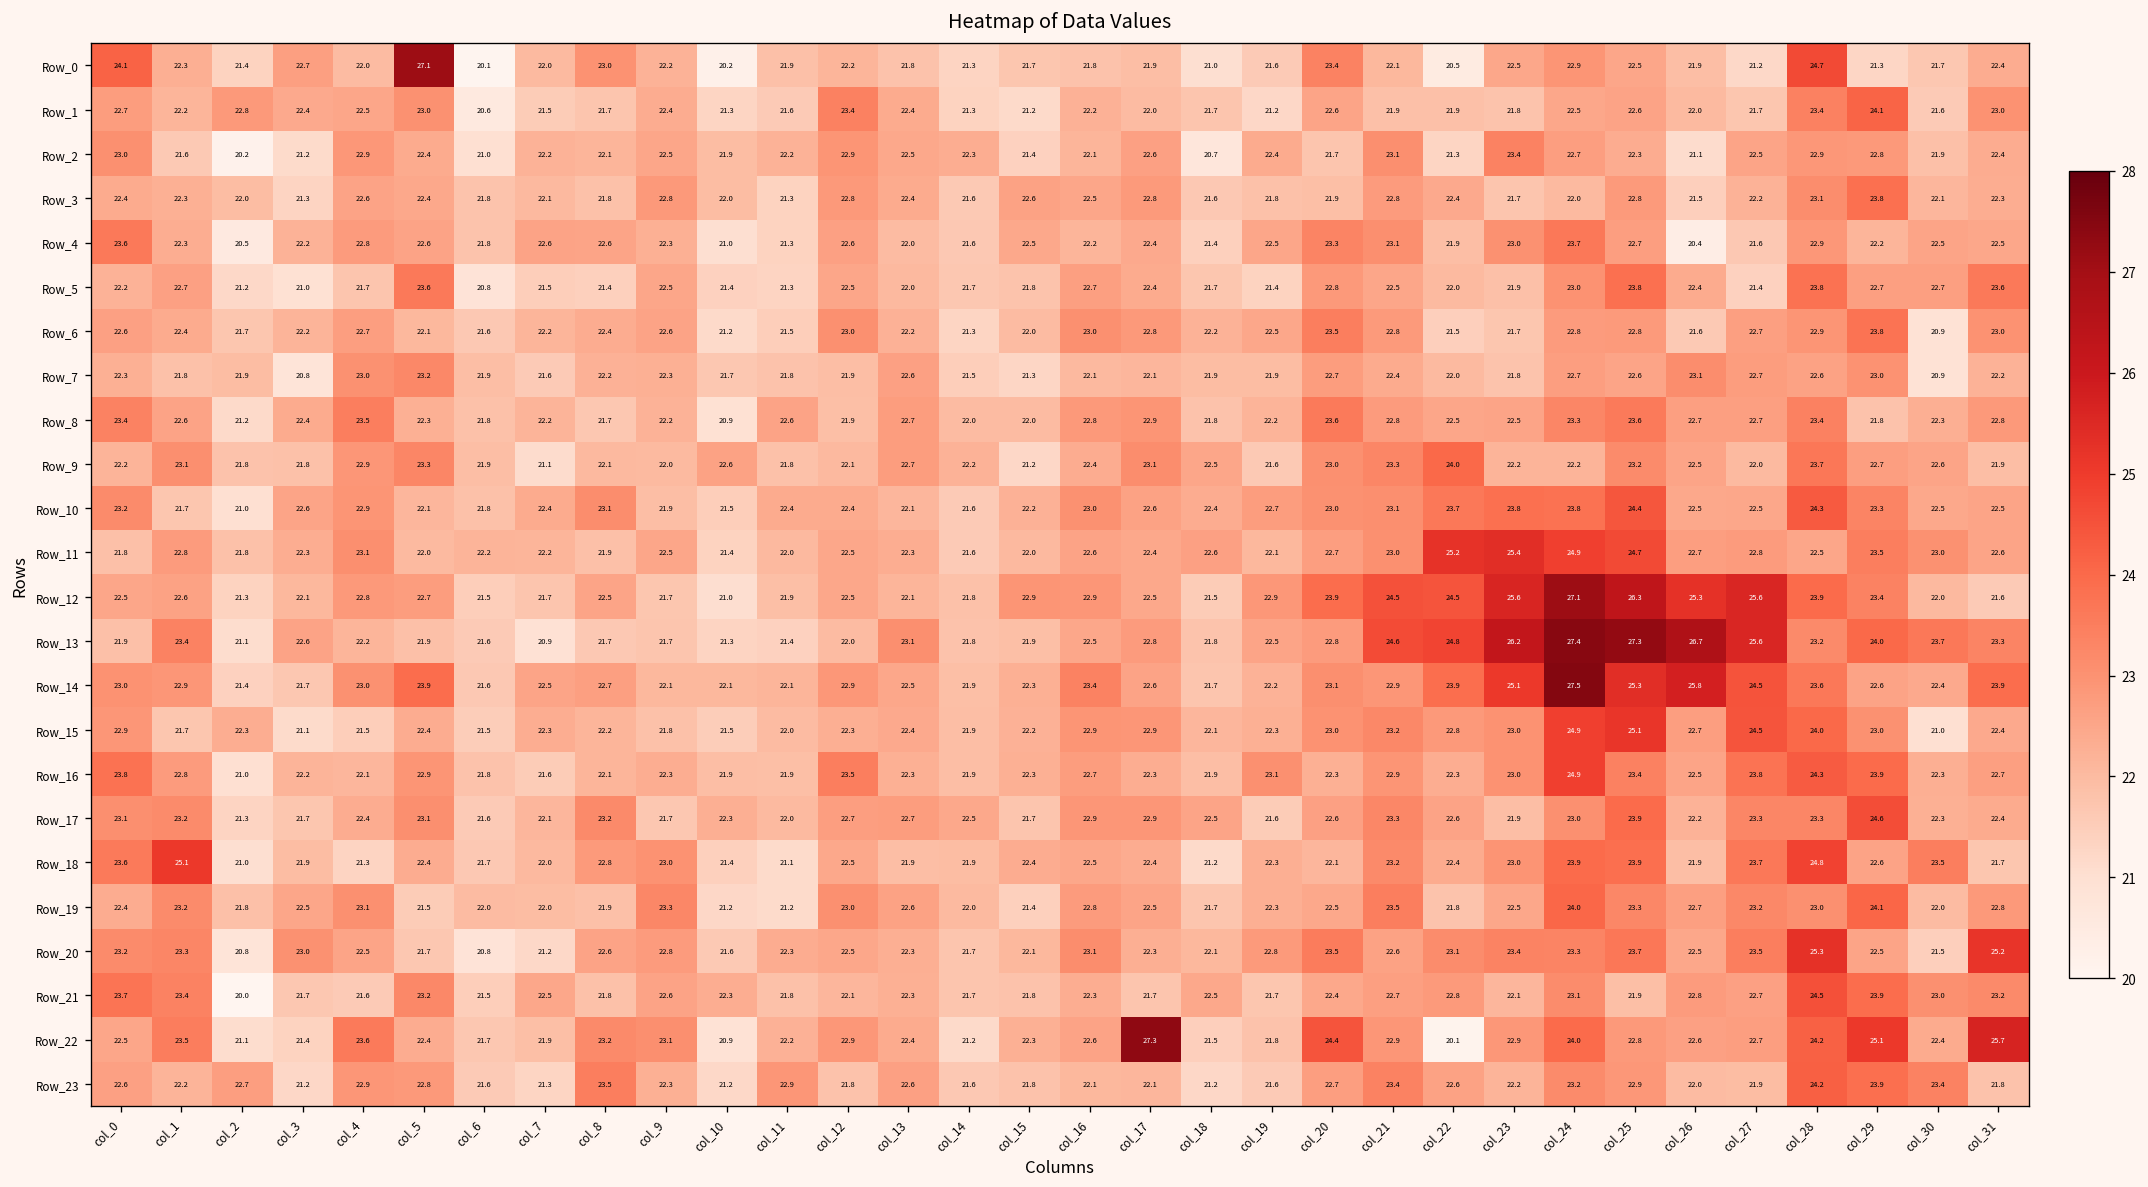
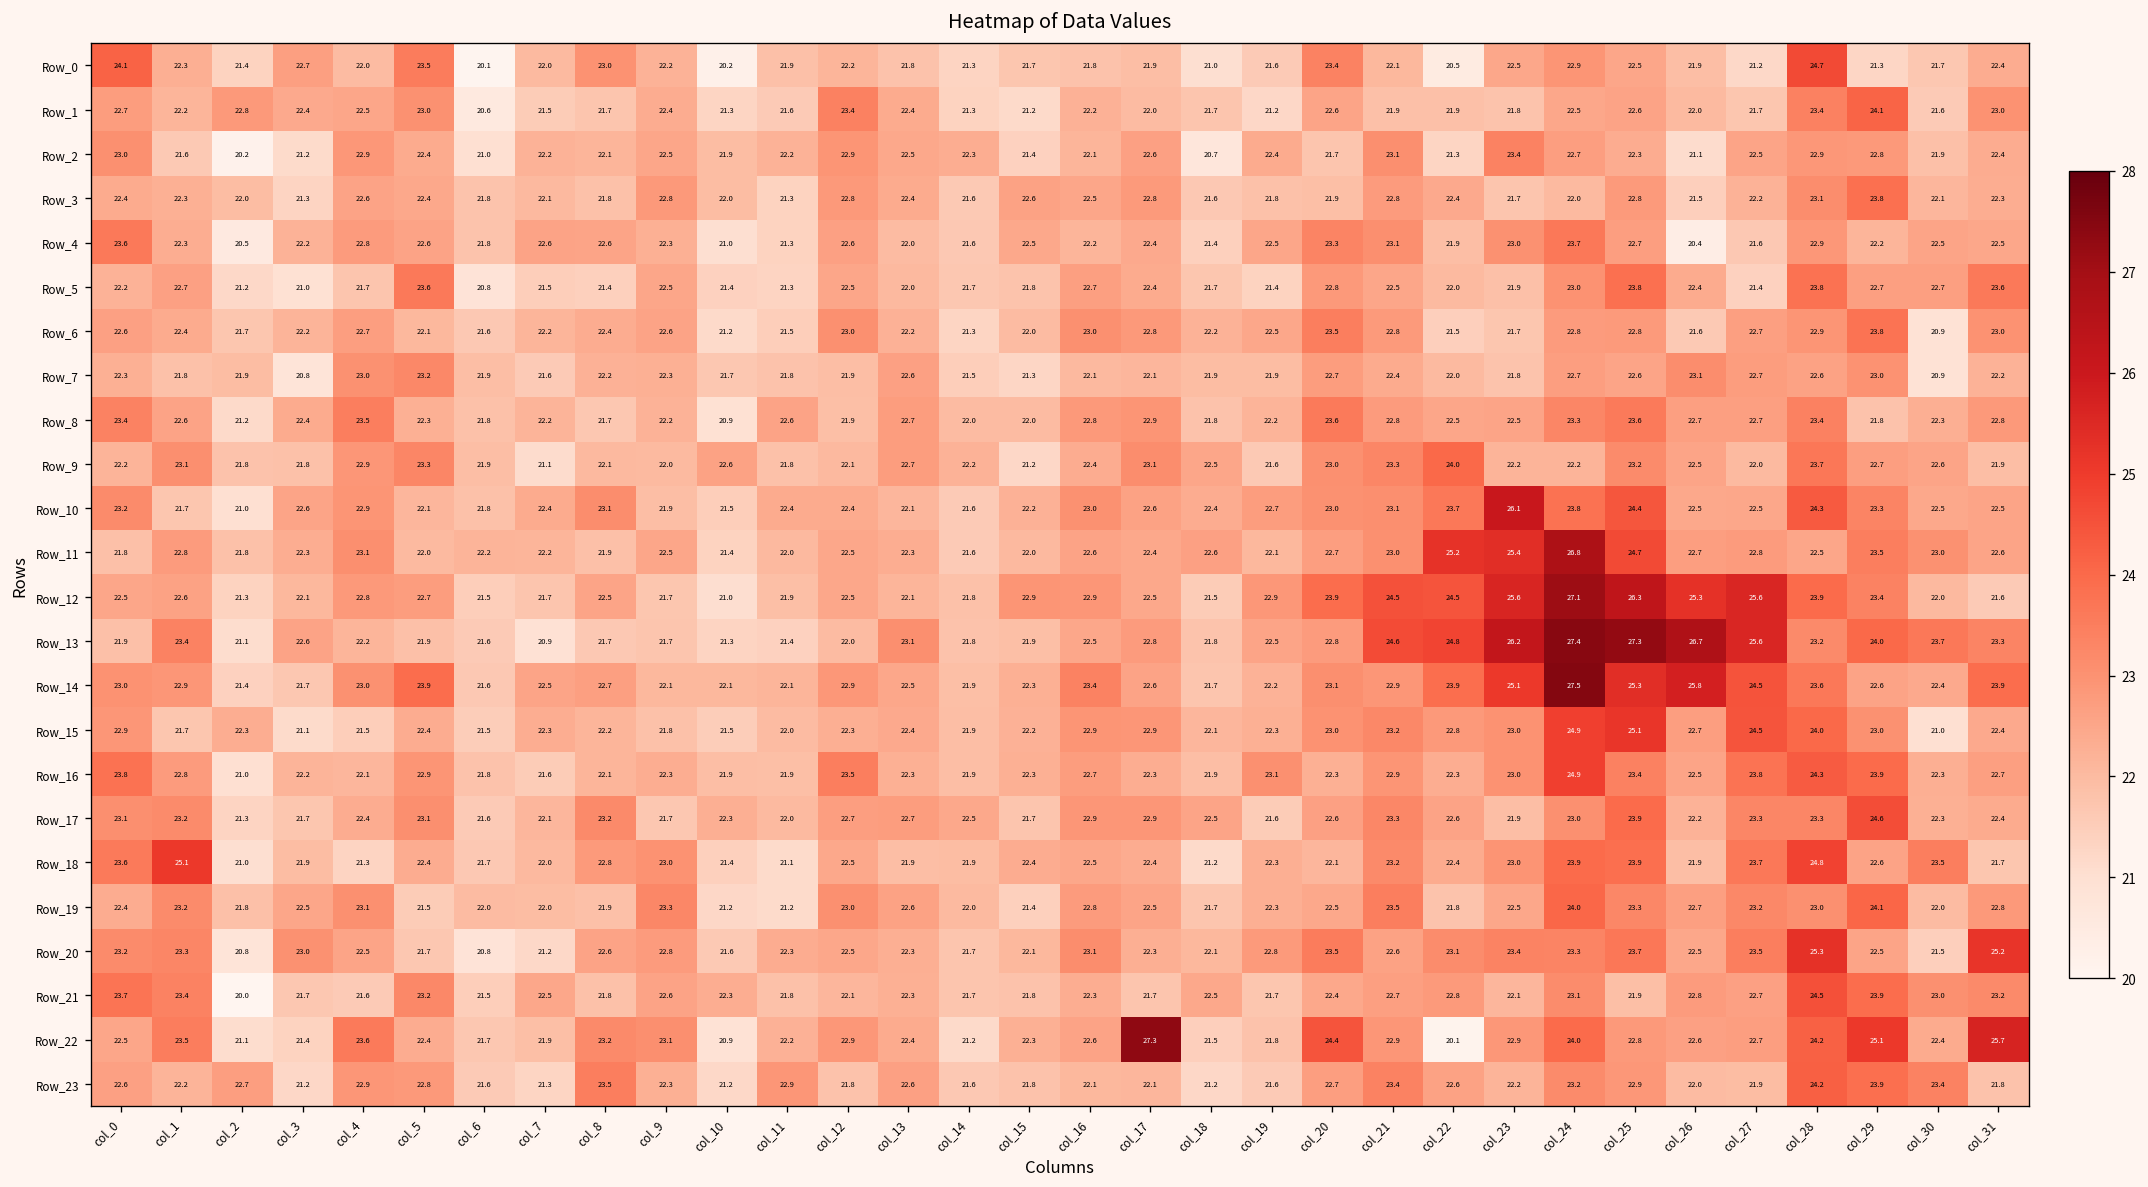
Row_0, col_5: 27.1 -> 23.5
Row_10, col_23: 23.8 -> 26.1
Row_11, col_24: 24.9 -> 26.8
